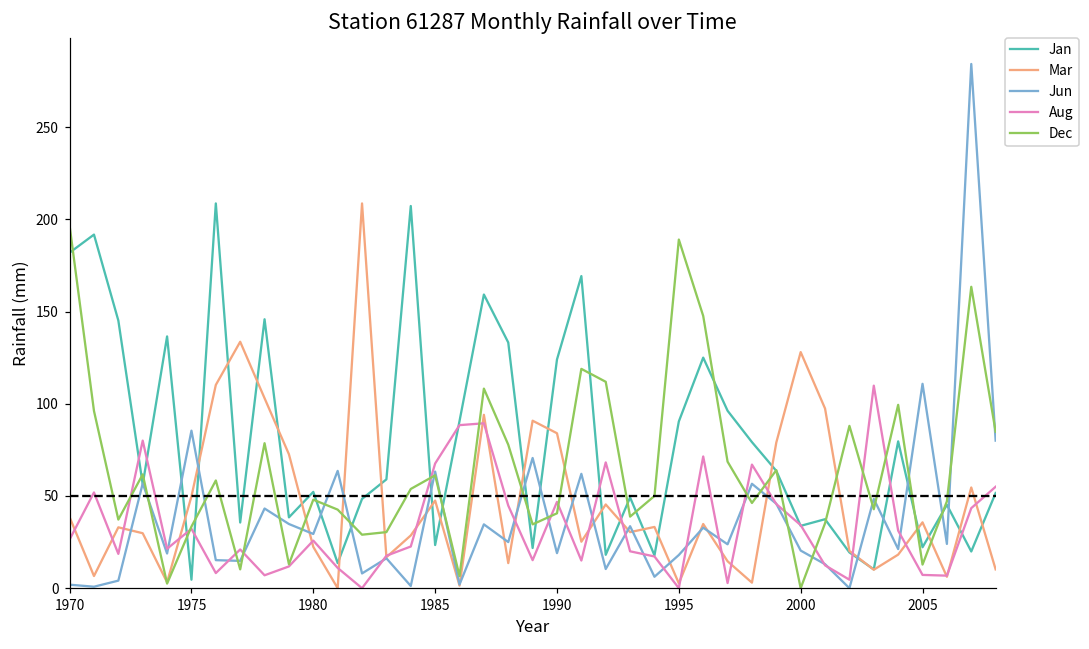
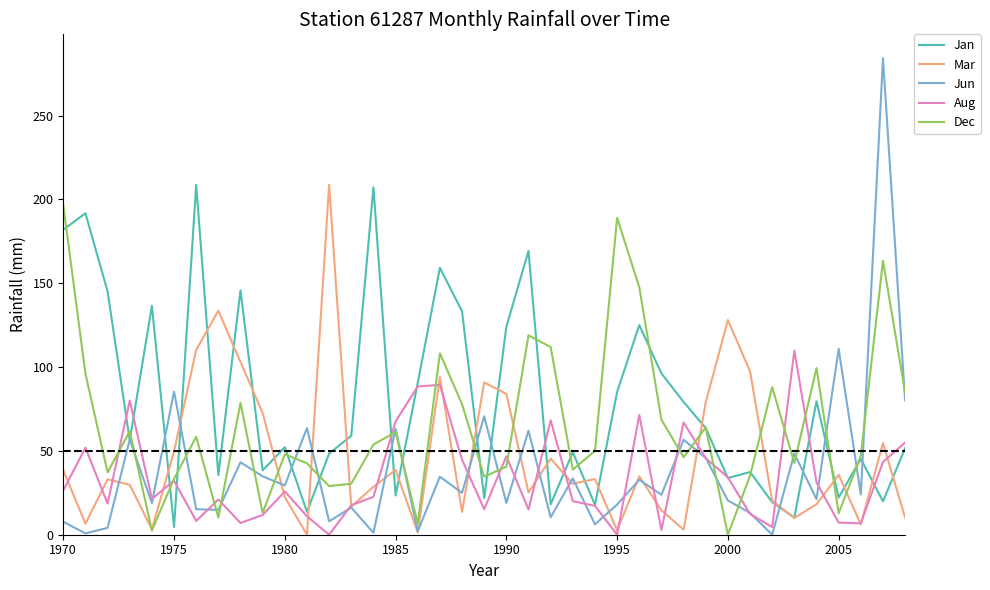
Jun, 1970: 2 -> 8
Mar, 1985: 48 -> 39
Jan, 1995: 90 -> 85
